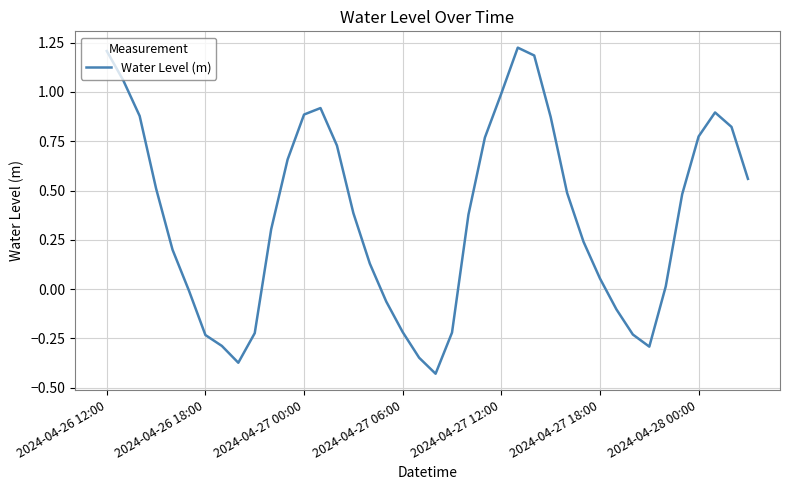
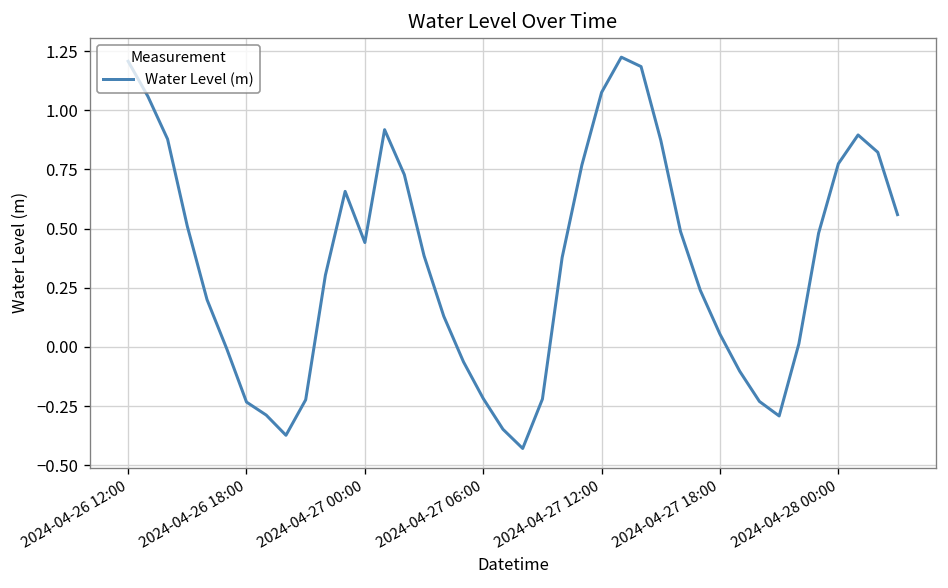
2024-04-27 00:00: 0.89 -> 0.44
2024-04-27 12:00: 0.99 -> 1.08
